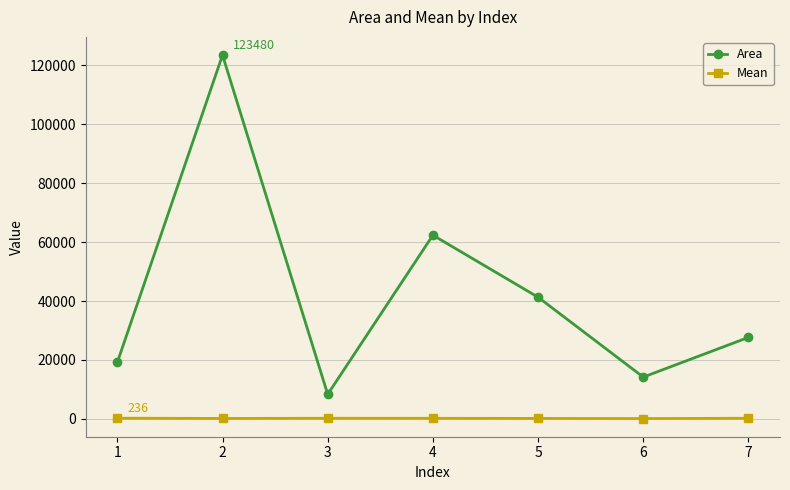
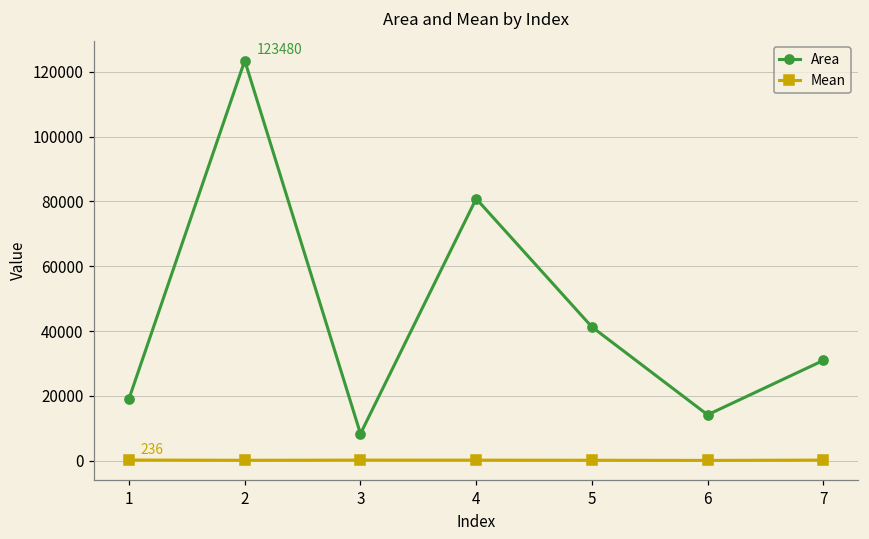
Area, 4: 62000 -> 81000
Area, 7: 28000 -> 31000
